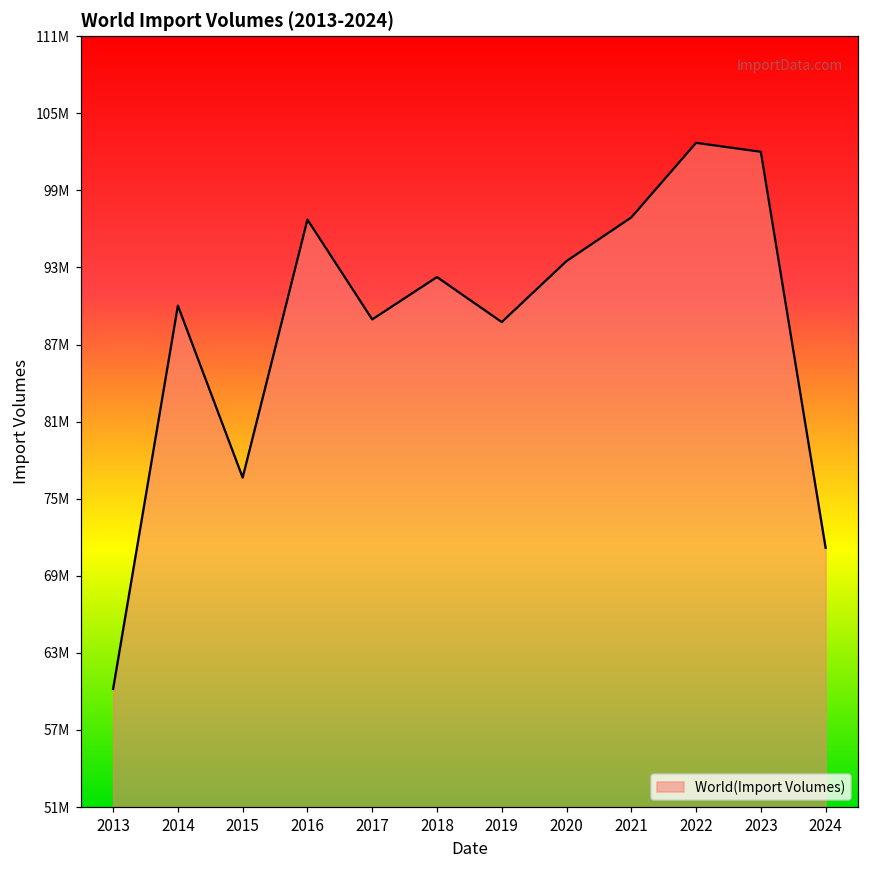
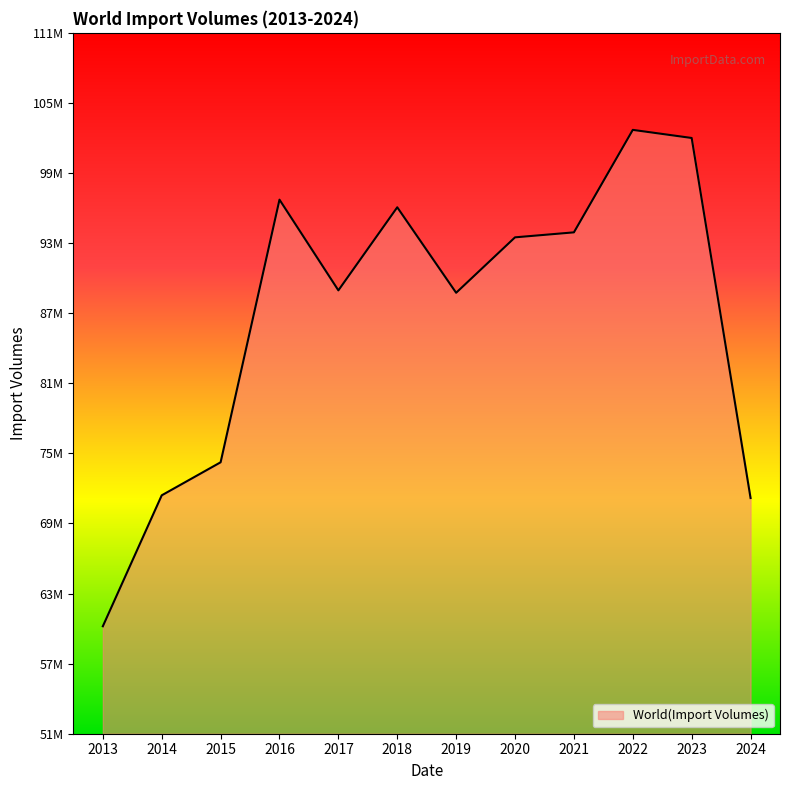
2014: 89900000 -> 71600000
2015: 76700000 -> 74300000
2018: 92100000 -> 95900000
2021: 96700000 -> 93800000
